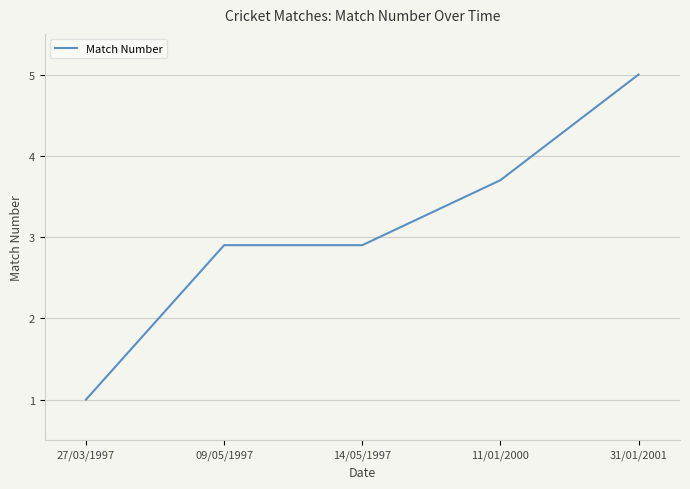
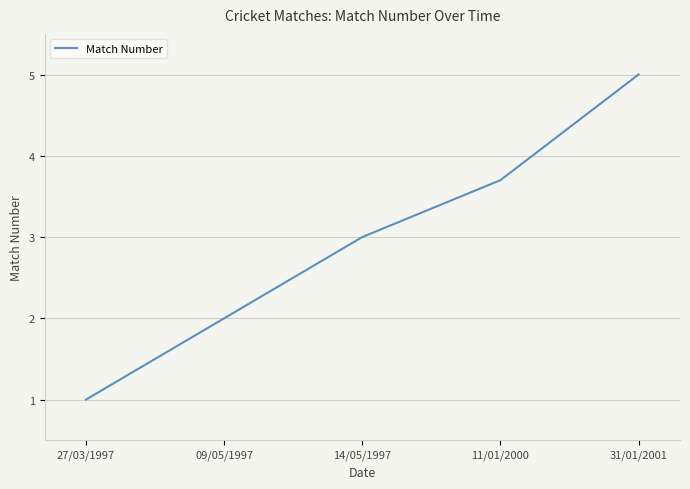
09/05/1997: 2.9 -> 2.0
14/05/1997: 2.9 -> 3.0
